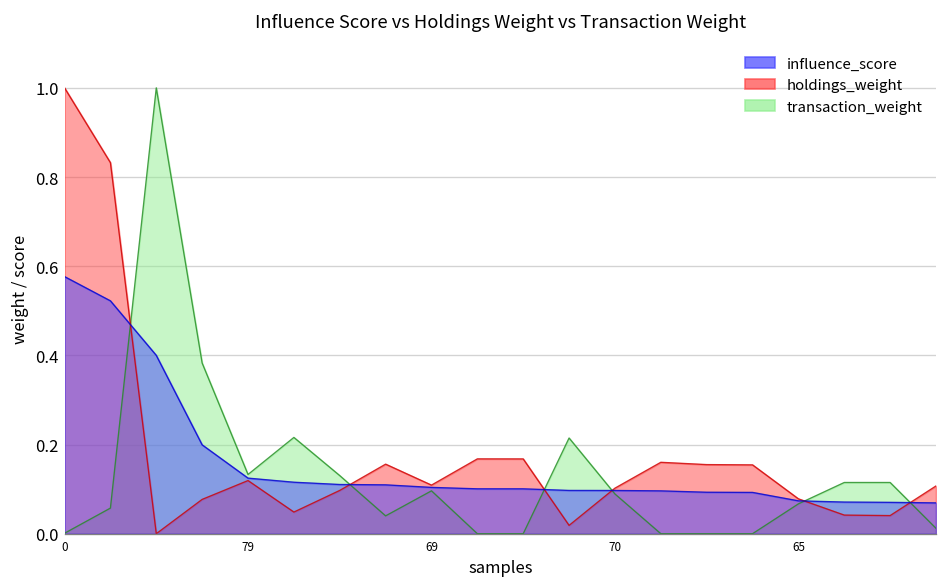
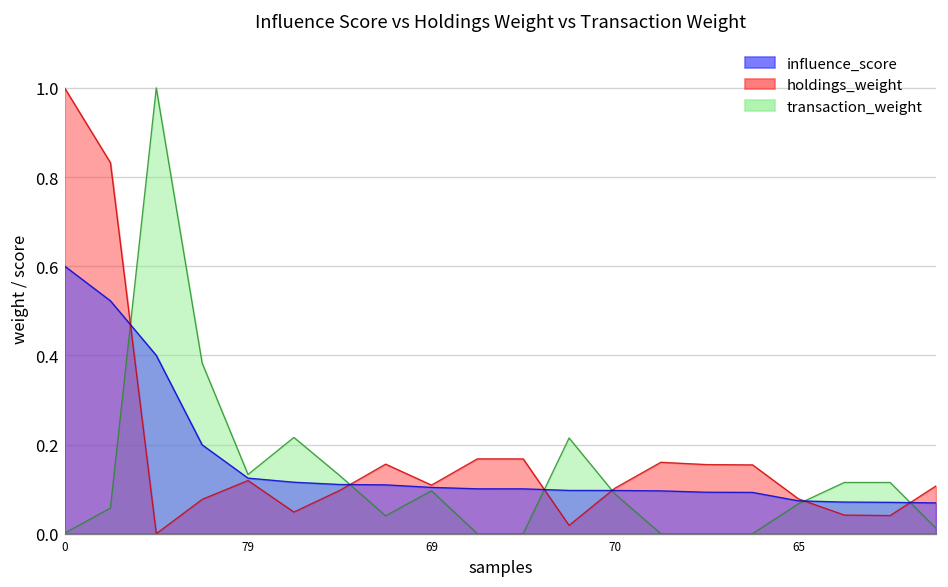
influence_score, 0: 0.58 -> 0.60
